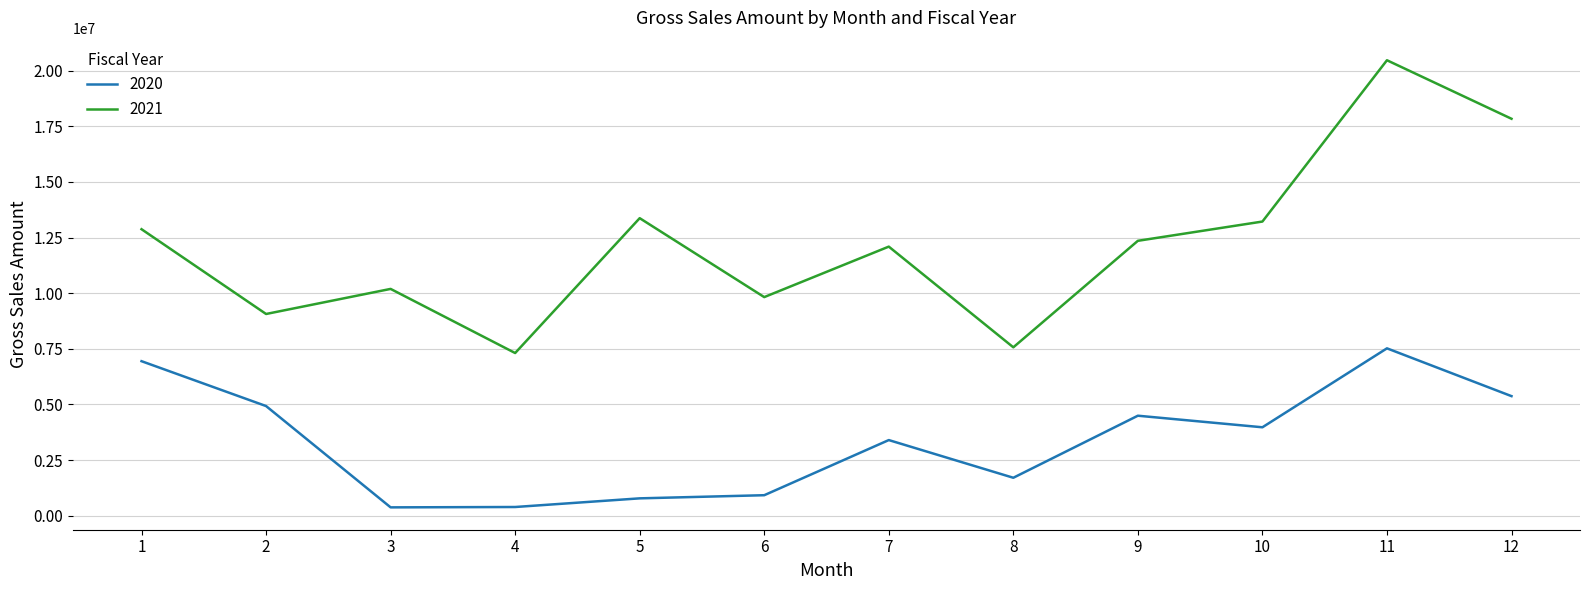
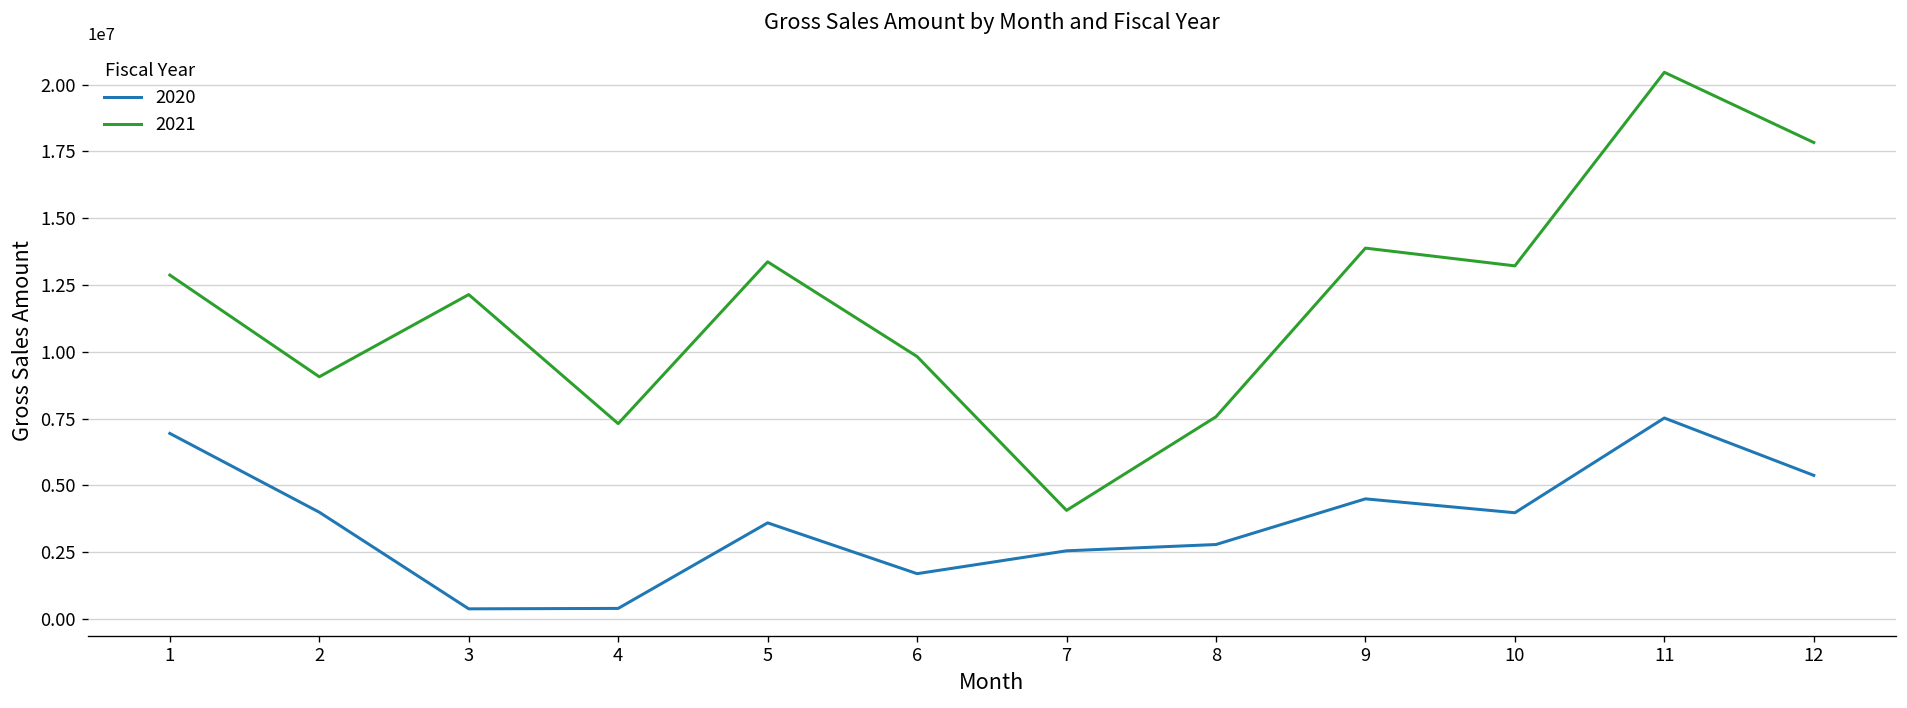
2020, 2: 4900000 -> 4000000
2021, 3: 10200000 -> 12100000
2020, 5: 800000 -> 3600000
2020, 6: 900000 -> 1700000
2020, 7: 3400000 -> 2600000
2021, 7: 12100000 -> 4100000
2020, 8: 1700000 -> 2800000
2021, 9: 12400000 -> 13900000
